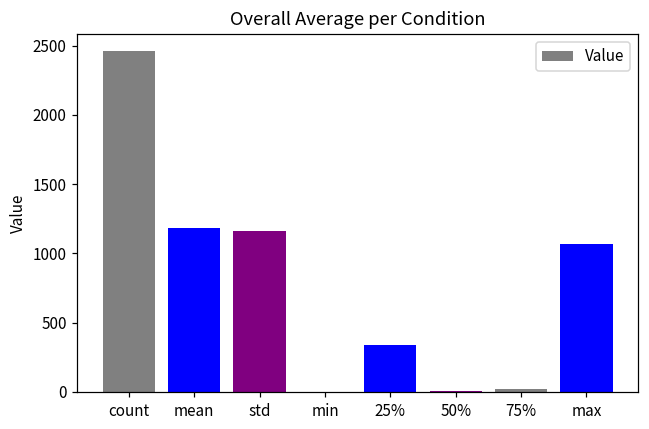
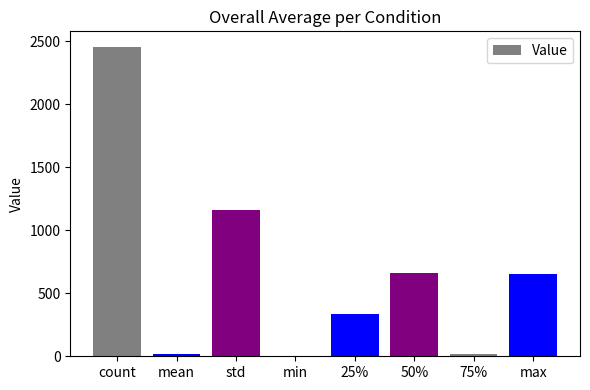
mean: 1180 -> 20
50%: 10 -> 660
max: 1060 -> 650
